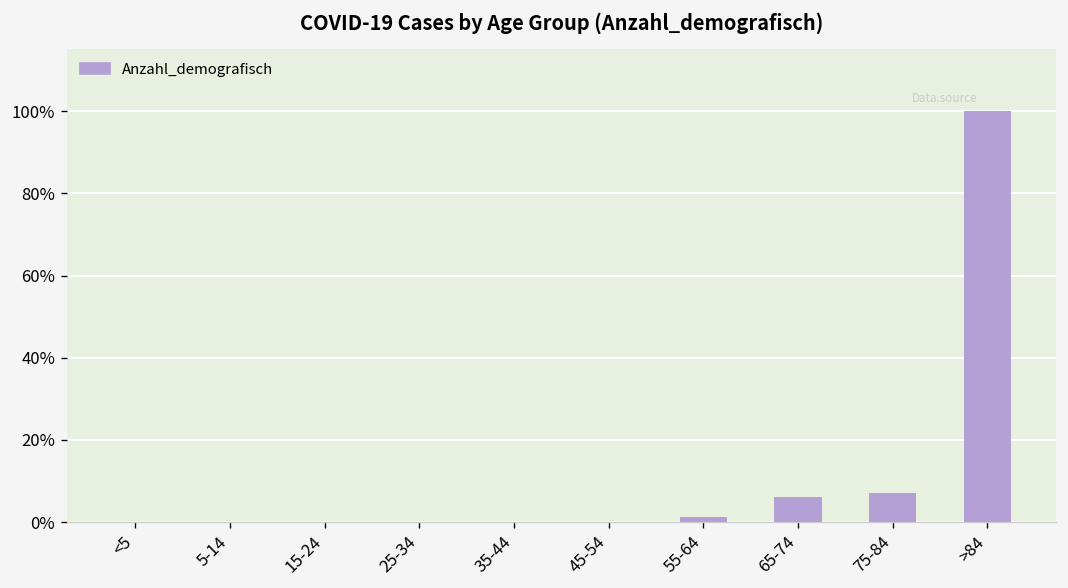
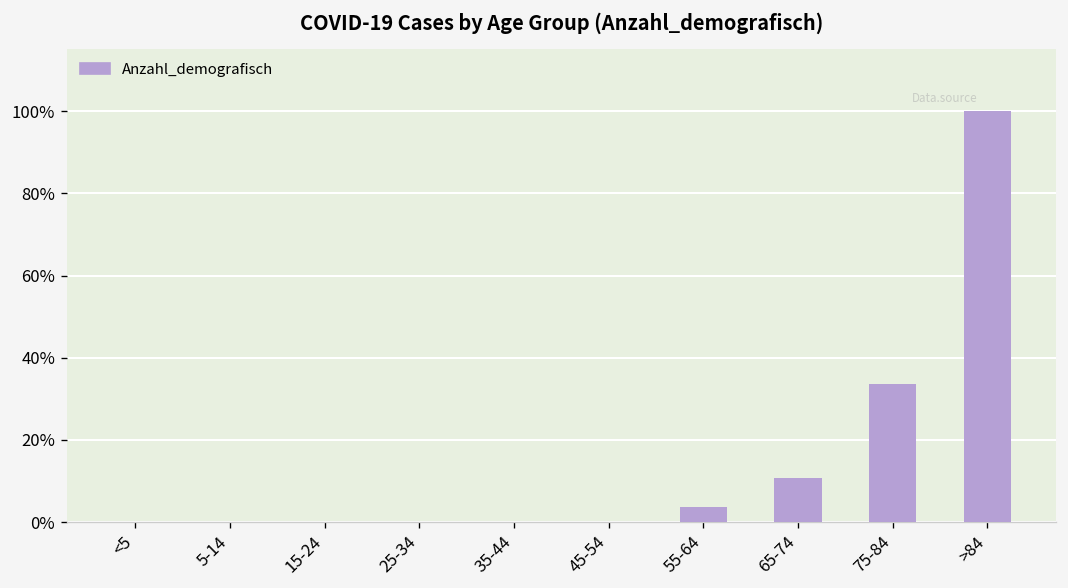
55-64: 1% -> 4%
65-74: 6% -> 11%
75-84: 7% -> 34%
